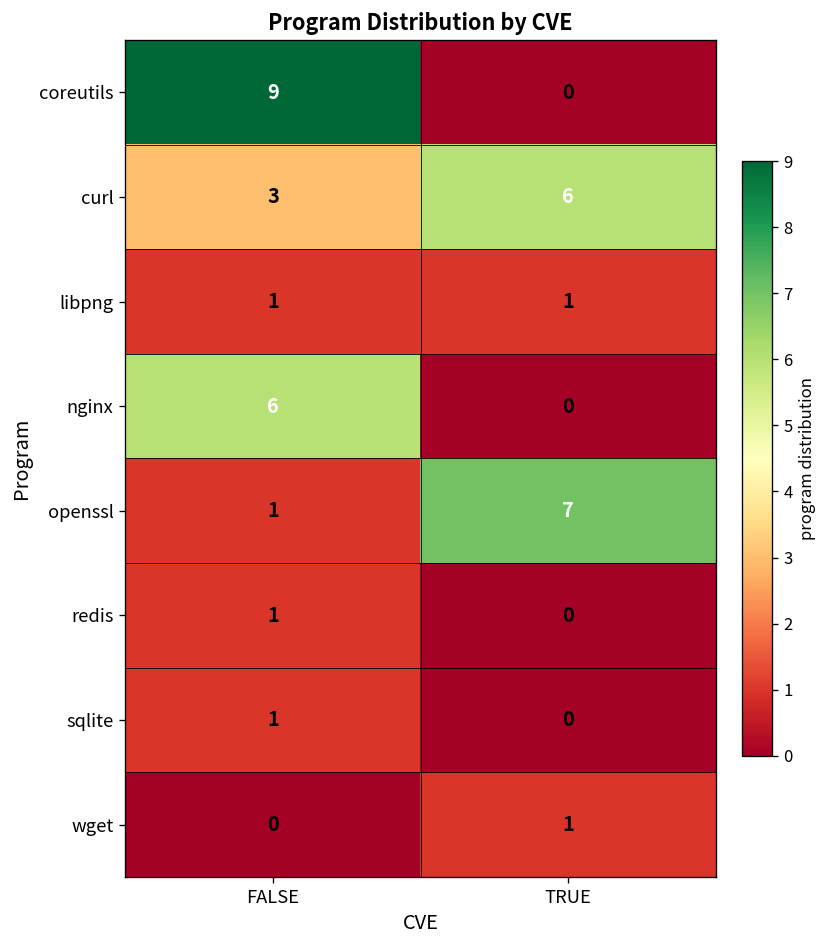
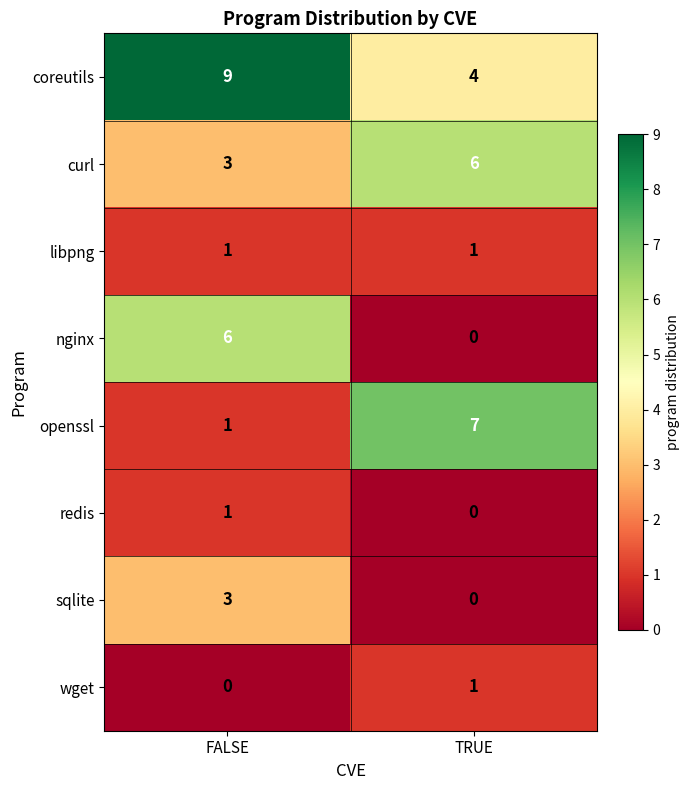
coreutils, TRUE: 0 -> 4
sqlite, FALSE: 1 -> 3
